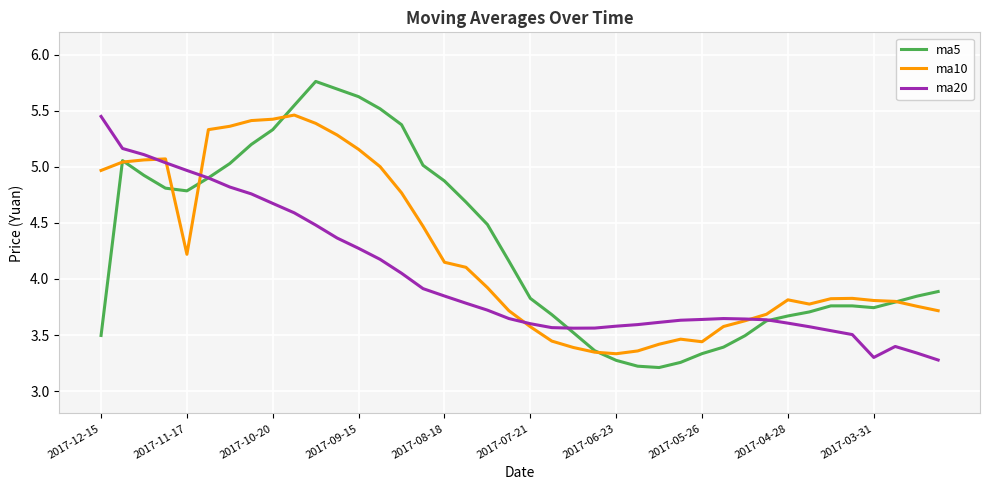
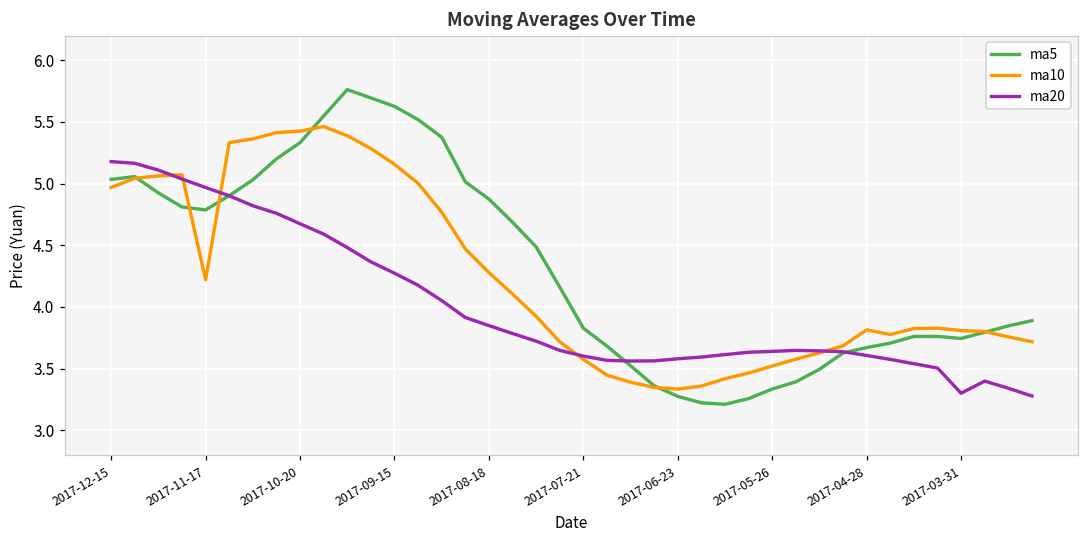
ma5, 2017-12-15: 3.50 -> 5.03
ma20, 2017-12-15: 5.45 -> 5.18
ma10, 2017-08-18: 4.15 -> 4.28
ma10, 2017-05-26: 3.44 -> 3.52
